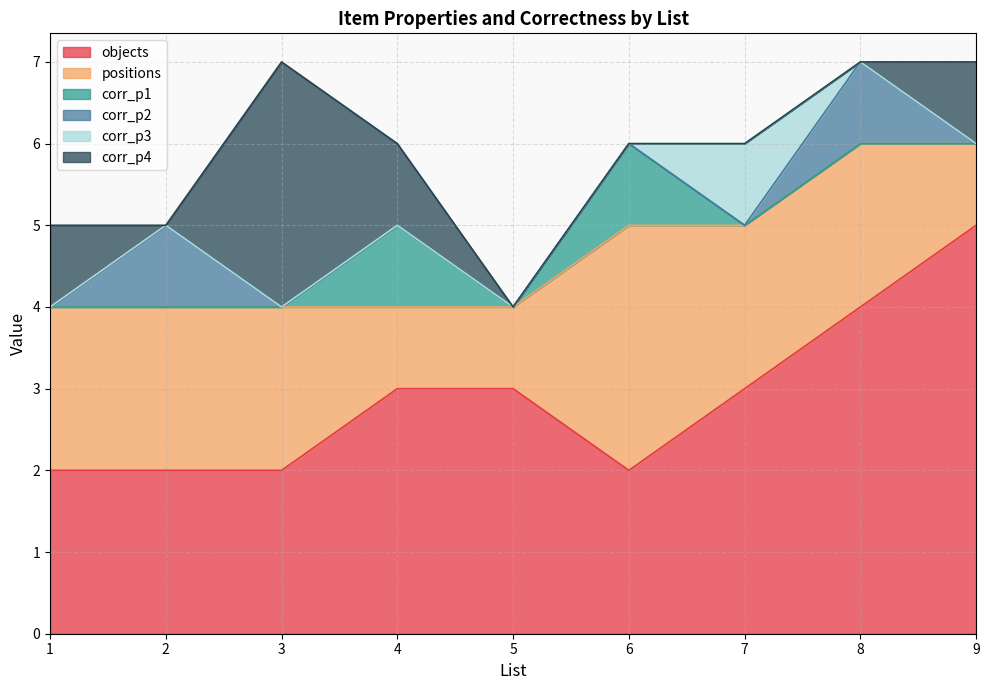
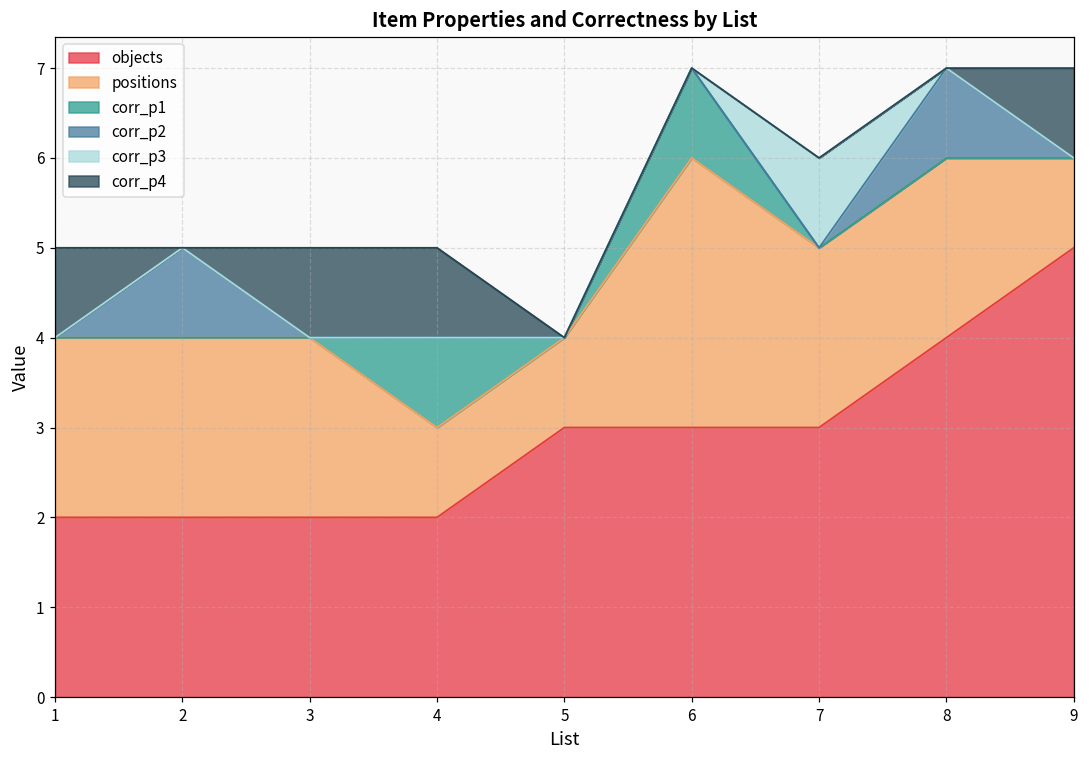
corr_p4, 3: 3 -> 1
objects, 4: 3 -> 2
objects, 6: 2 -> 3
